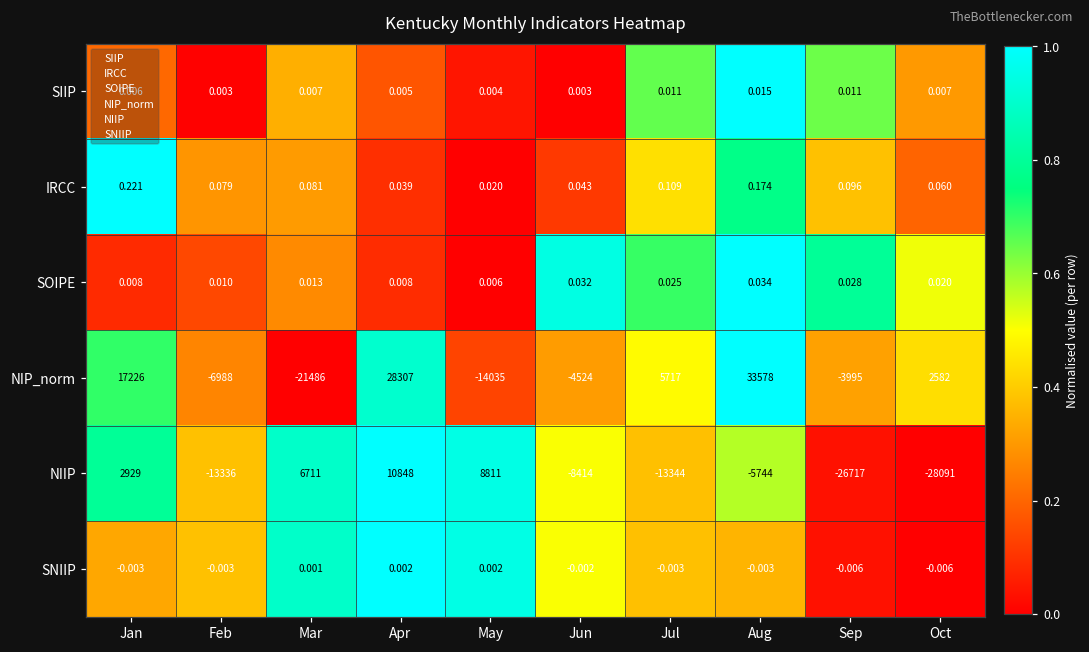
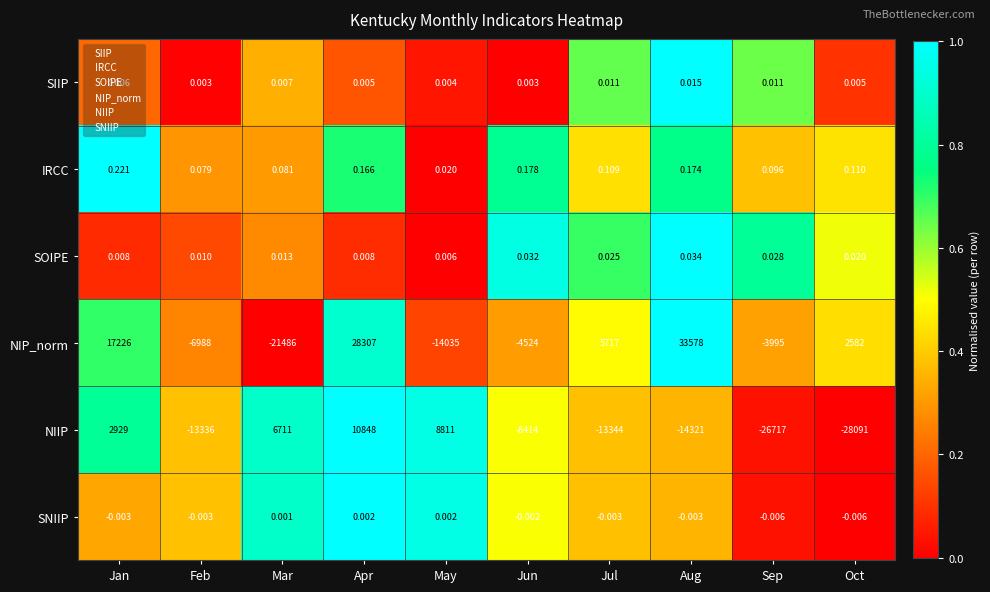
SIIP, Oct: 0.007 -> 0.005
IRCC, Apr: 0.039 -> 0.166
IRCC, Jun: 0.043 -> 0.178
IRCC, Oct: 0.060 -> 0.110
NIIP, Aug: -5744 -> -14321
